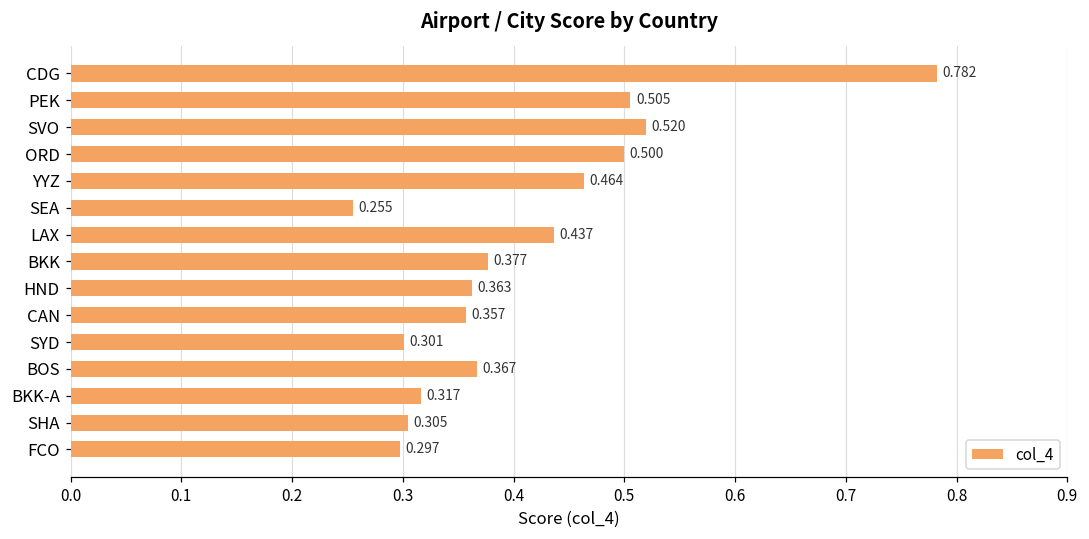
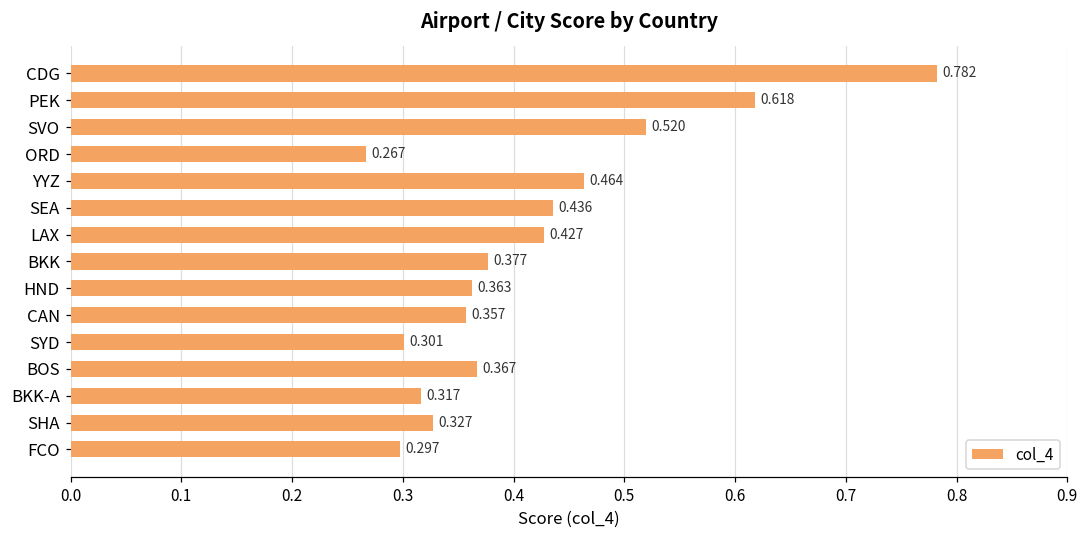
PEK: 0.505 -> 0.618
ORD: 0.500 -> 0.267
SEA: 0.255 -> 0.436
LAX: 0.437 -> 0.427
SHA: 0.305 -> 0.327
